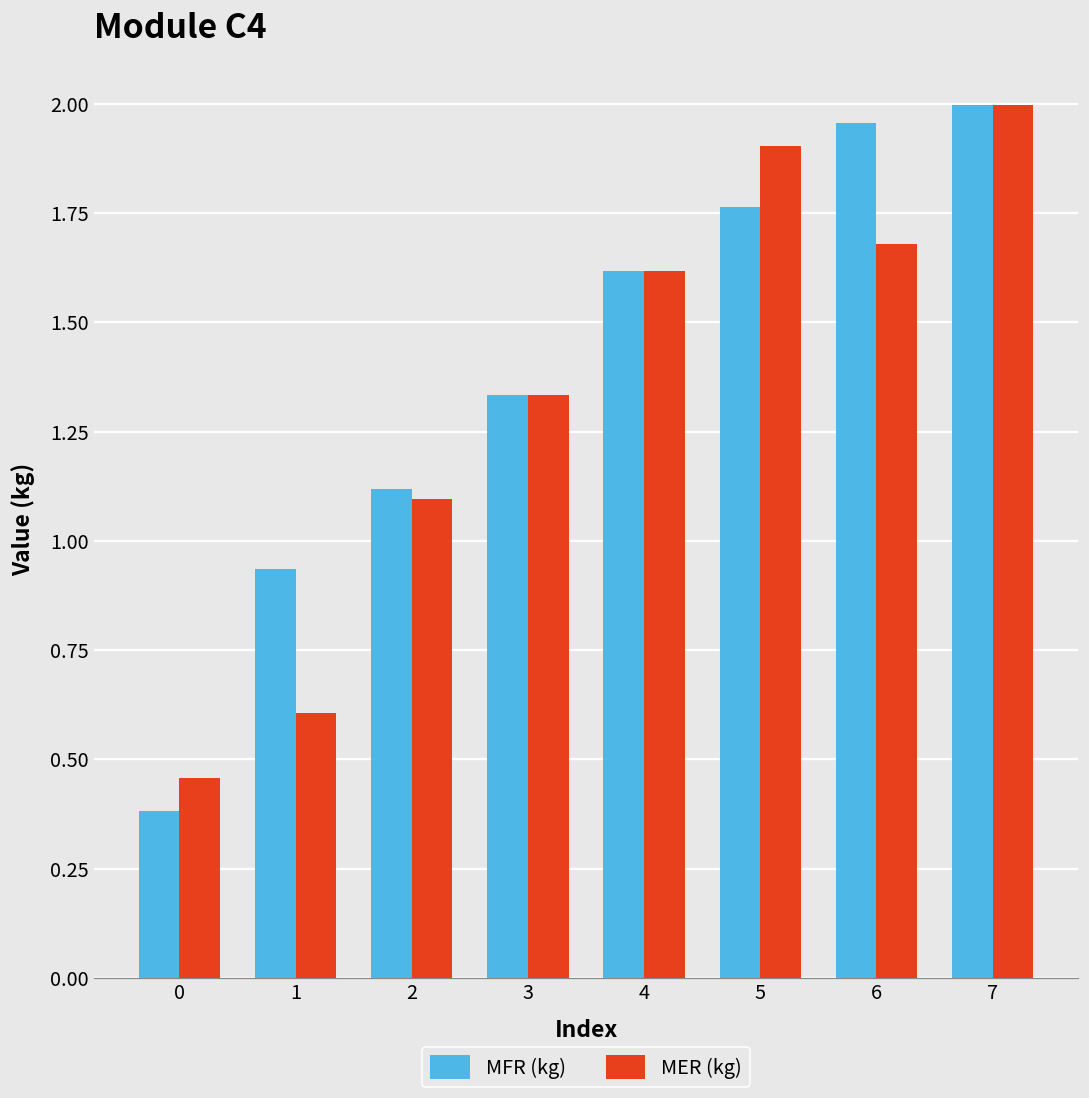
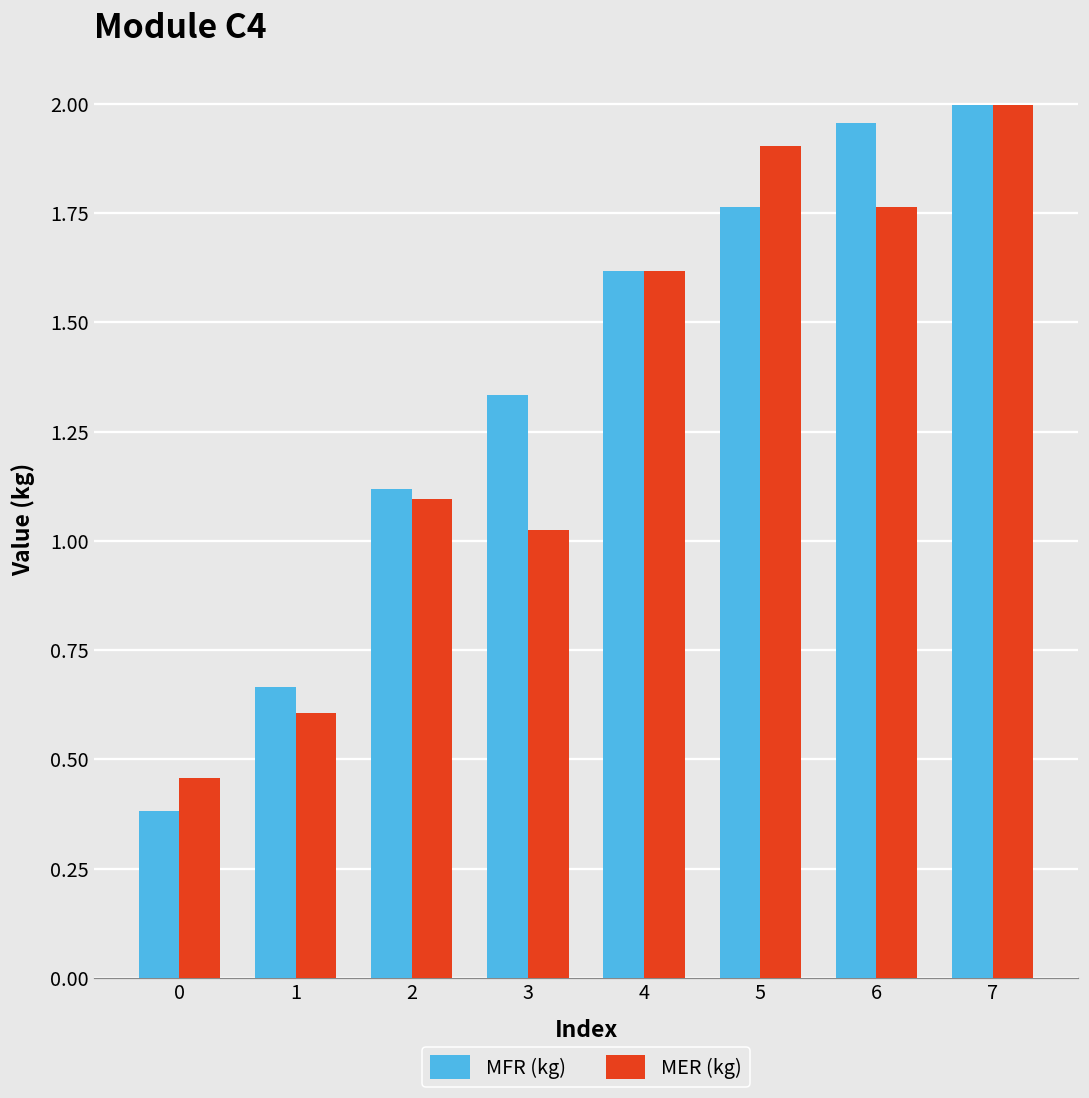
MFR (kg), 1: 0.94 -> 0.67
MER (kg), 3: 1.33 -> 1.03
MER (kg), 6: 1.68 -> 1.76
